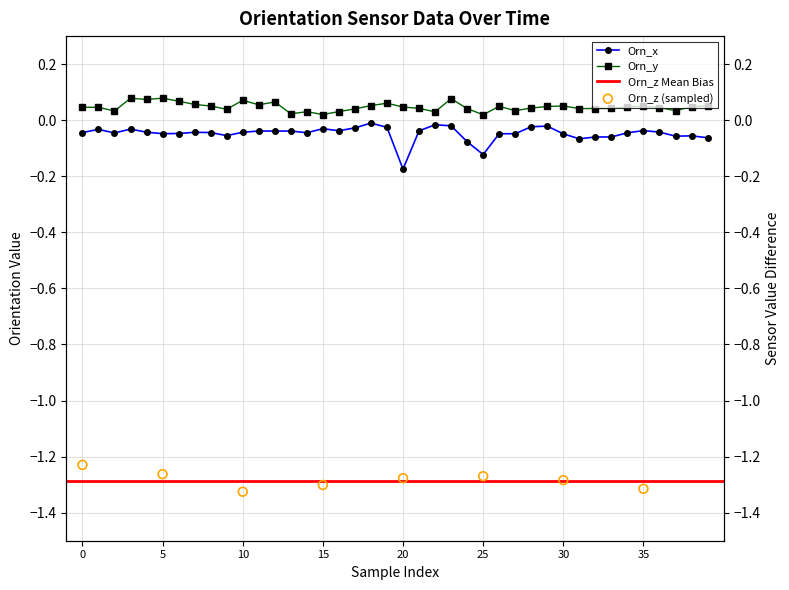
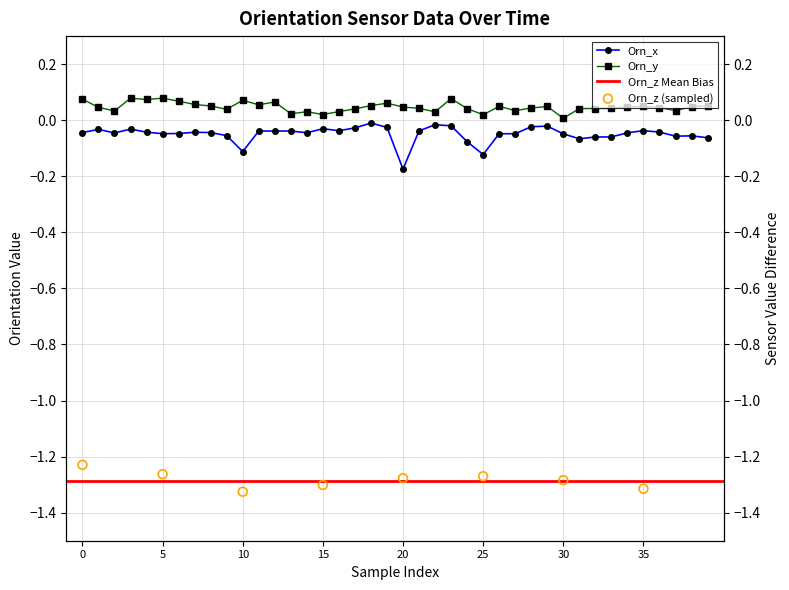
Orn_y, 0: 0.05 -> 0.07
Orn_x, 10: -0.04 -> -0.11
Orn_y, 30: 0.05 -> 0.01
